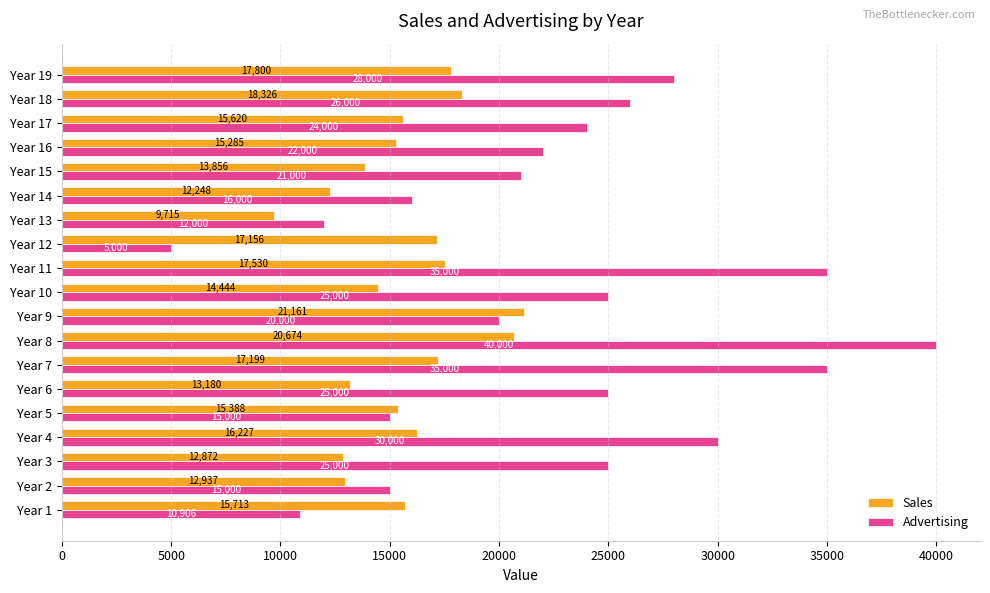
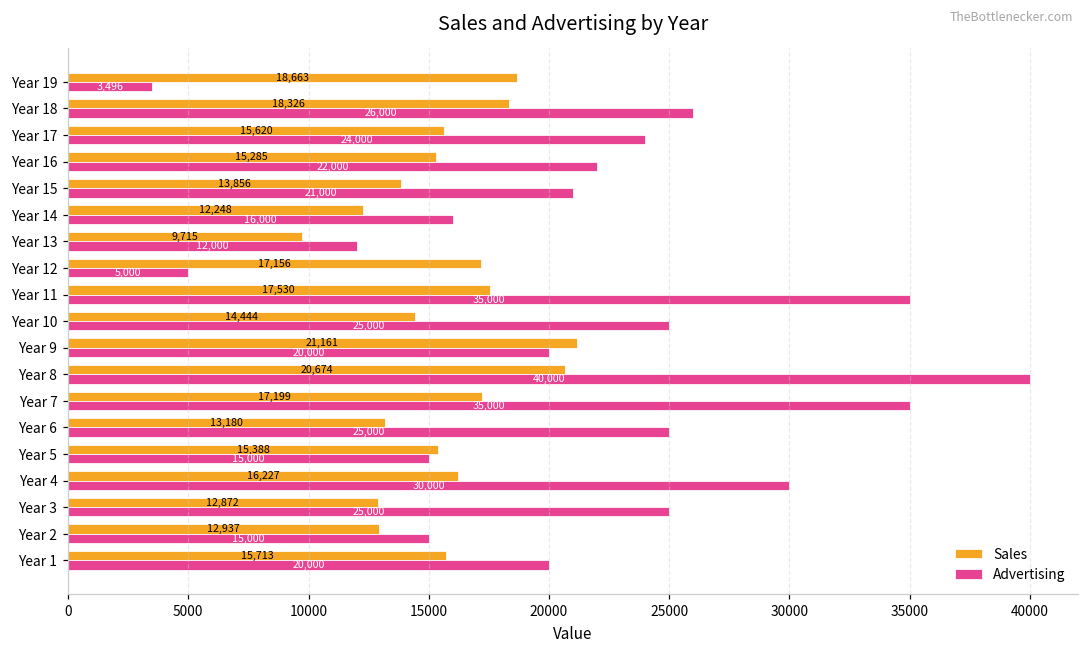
Sales, Year 19: 17,800 -> 18,663
Advertising, Year 19: 28,000 -> 3,496
Advertising, Year 1: 10,906 -> 20,000
